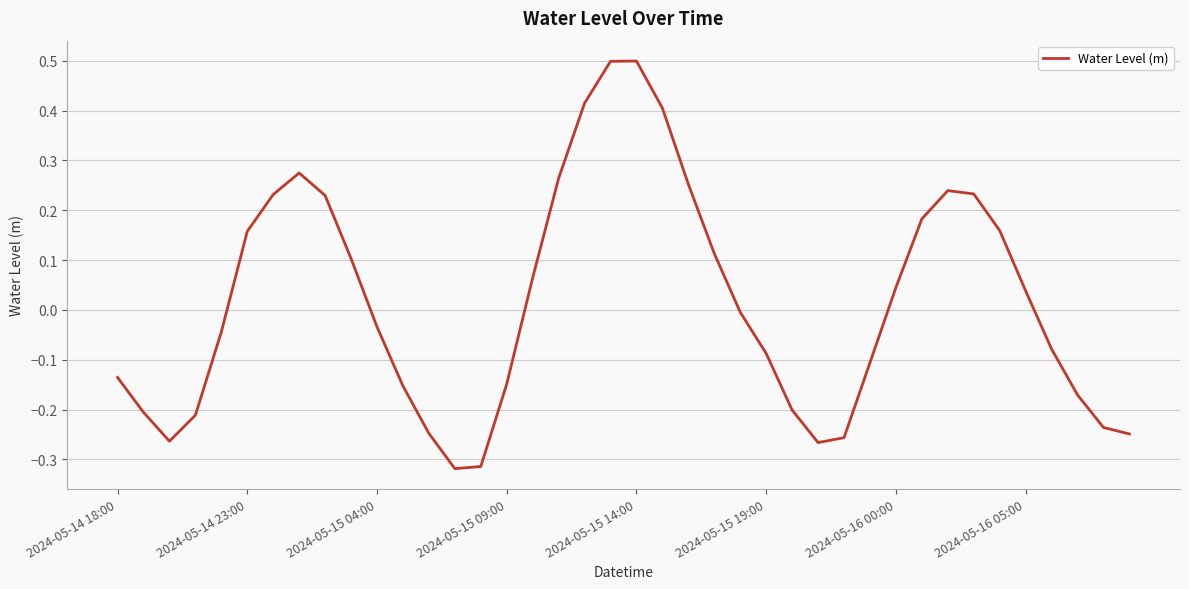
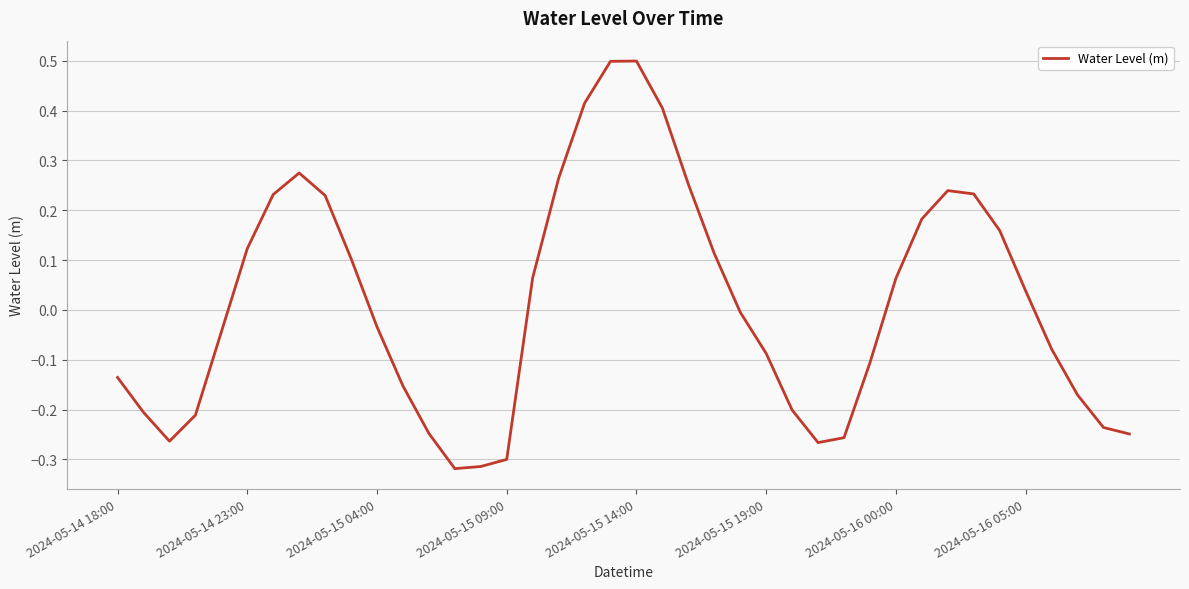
2024-05-14 23:00: 0.16 -> 0.12
2024-05-15 09:00: -0.15 -> -0.30
2024-05-16 00:00: 0.04 -> 0.06
